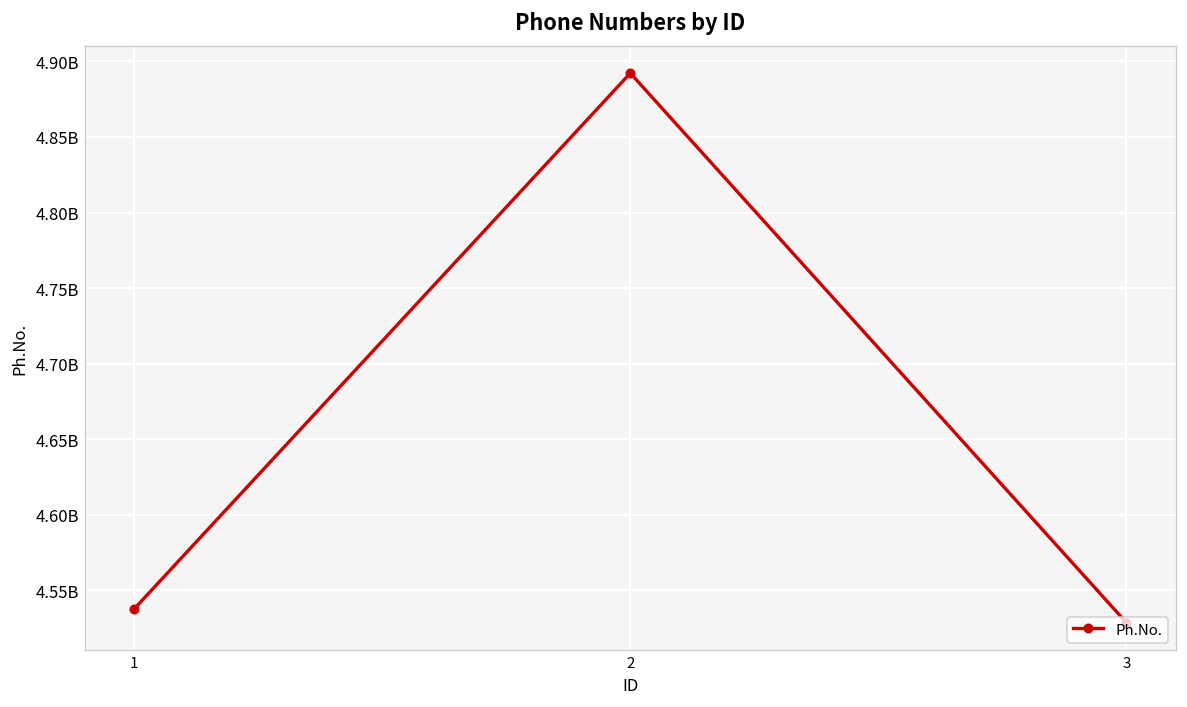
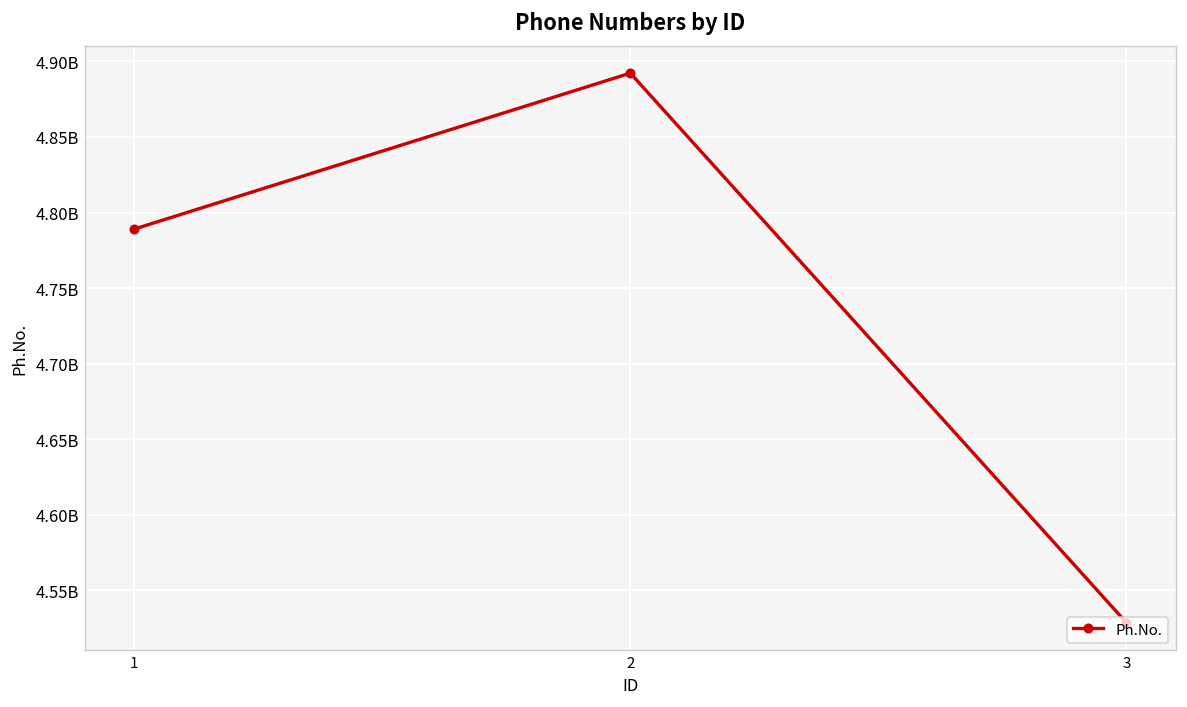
1: 4538000000 -> 4789000000
